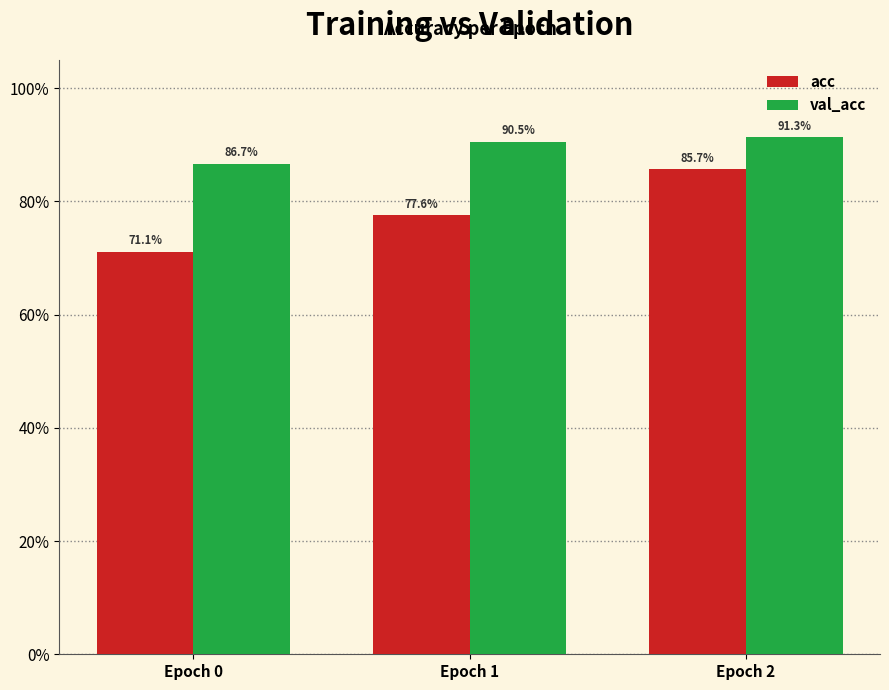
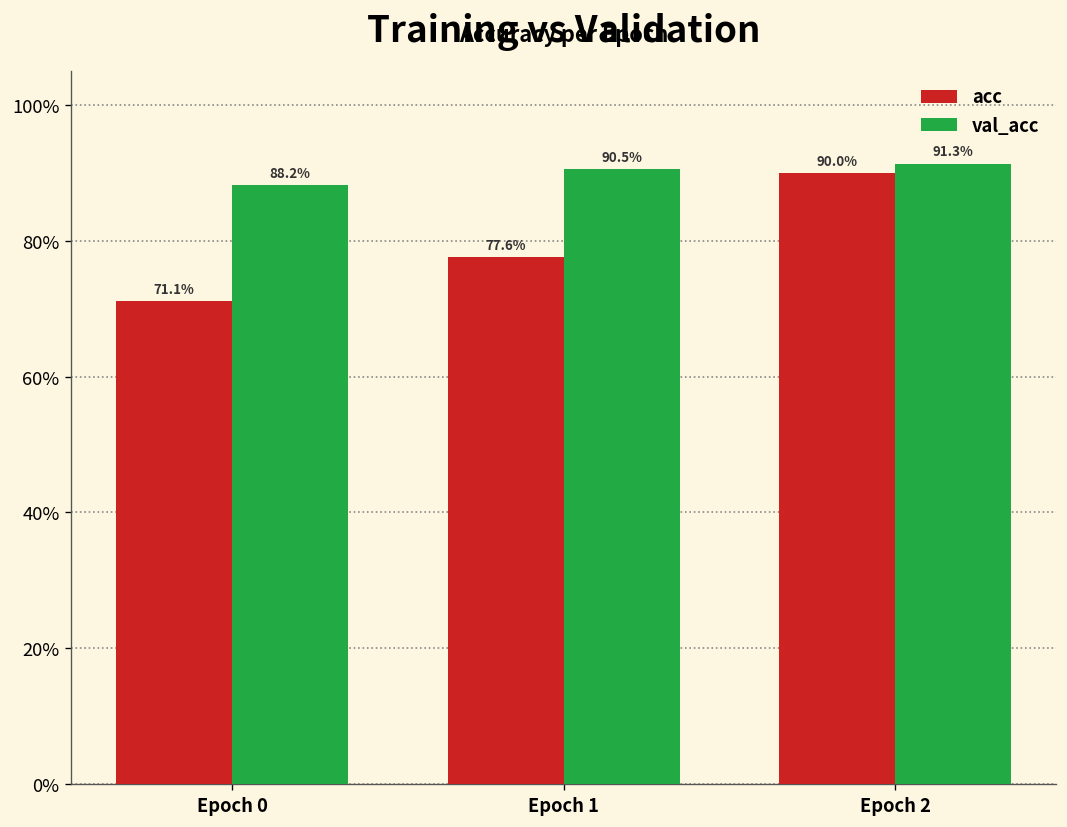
val_acc, Epoch 0: 86.7% -> 88.2%
acc, Epoch 2: 85.7% -> 90.0%
